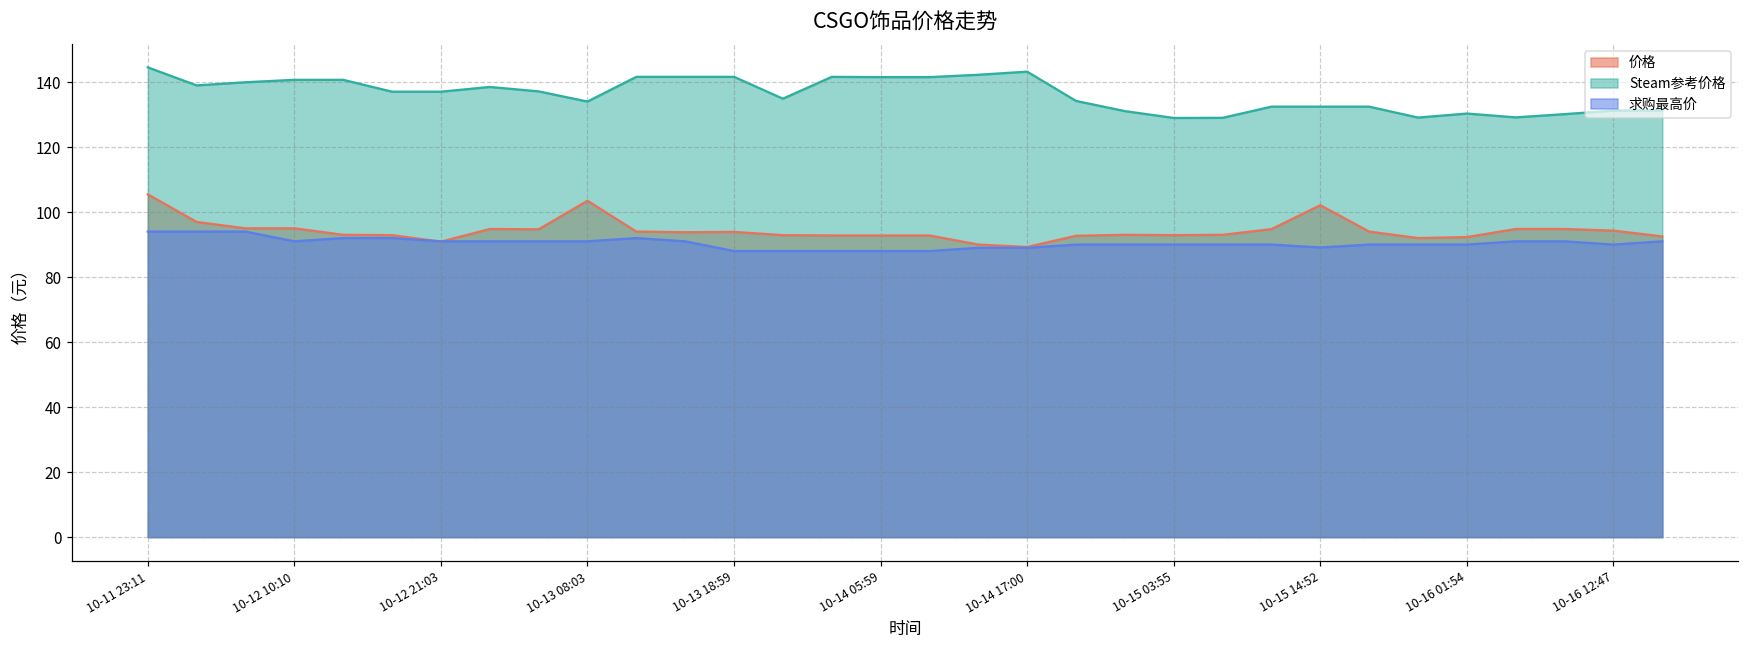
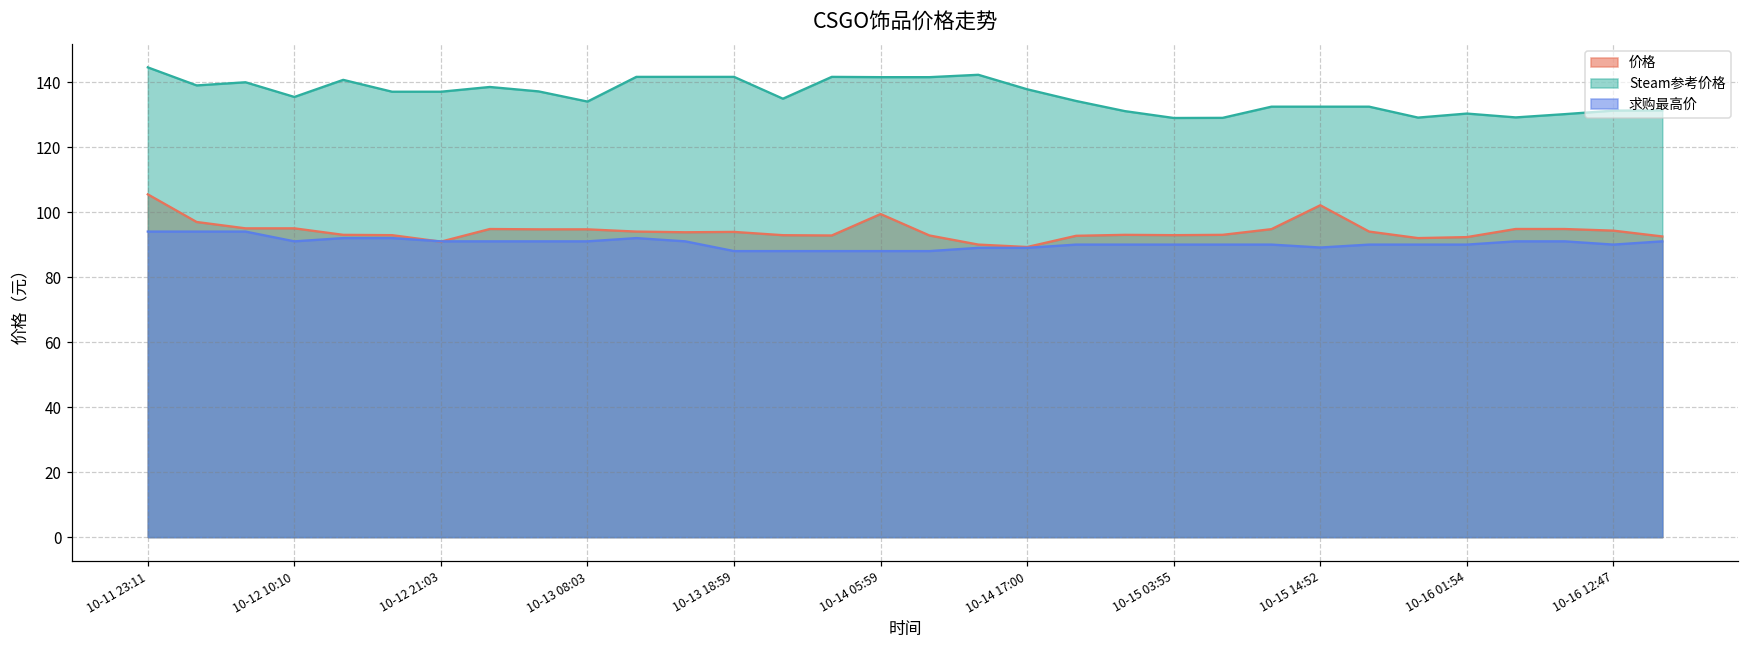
Steam参考价格, 10-12 10:10: 141 -> 135
价格, 10-13 08:03: 103 -> 95
价格, 10-14 05:59: 93 -> 99
Steam参考价格, 10-14 17:00: 143 -> 138
